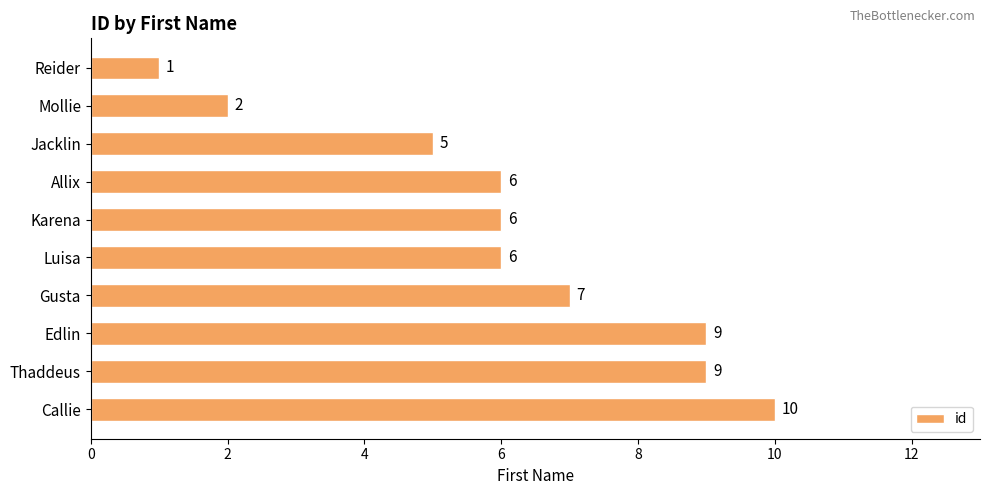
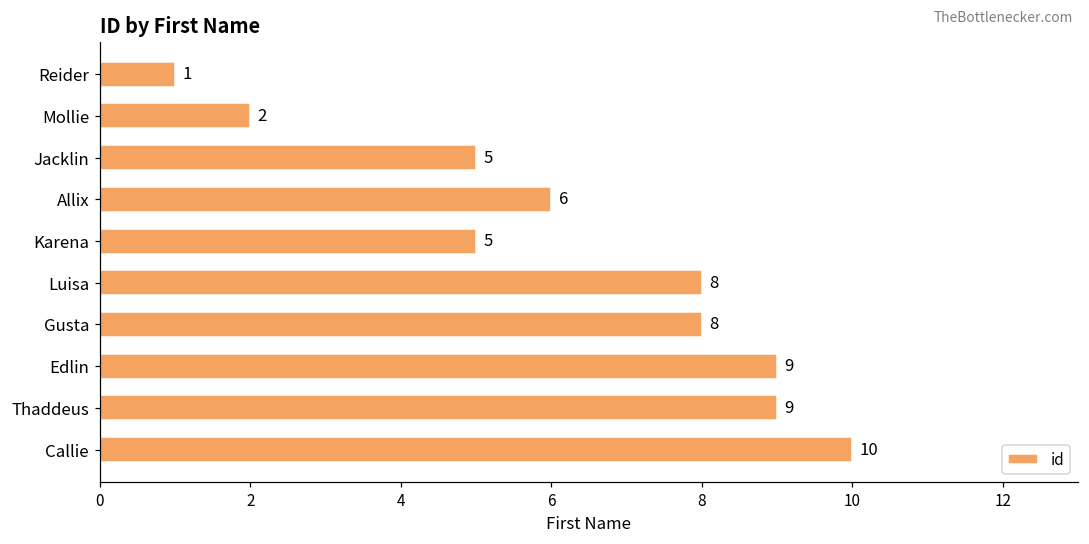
Karena: 6 -> 5
Luisa: 6 -> 8
Gusta: 7 -> 8
